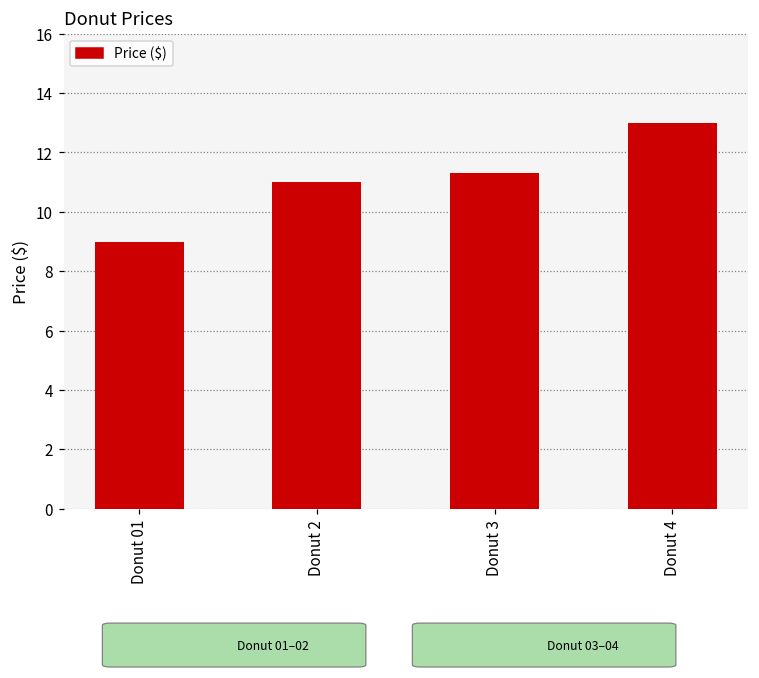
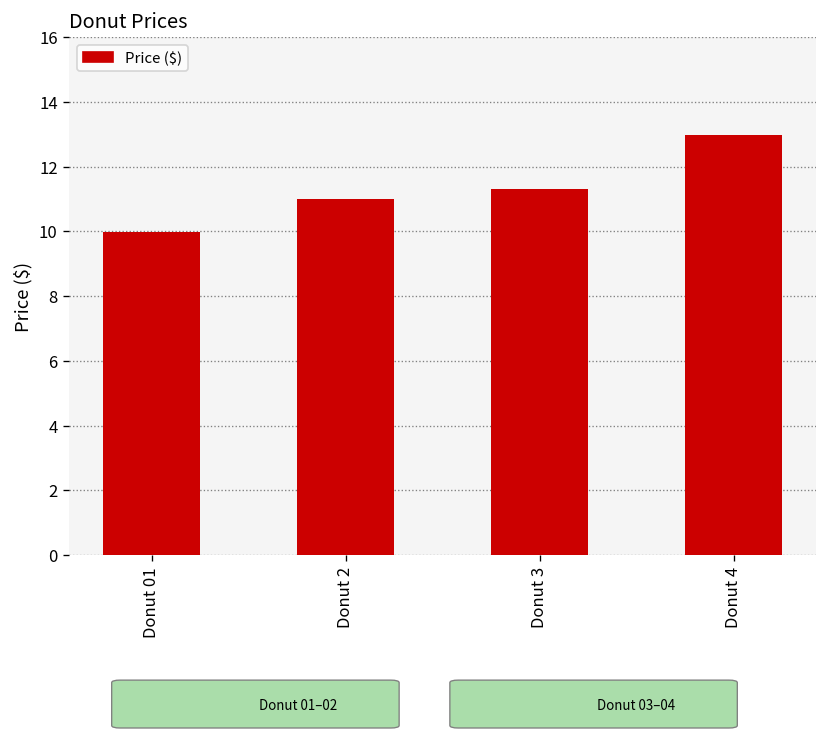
Donut 01: 9.0 -> 10.0
